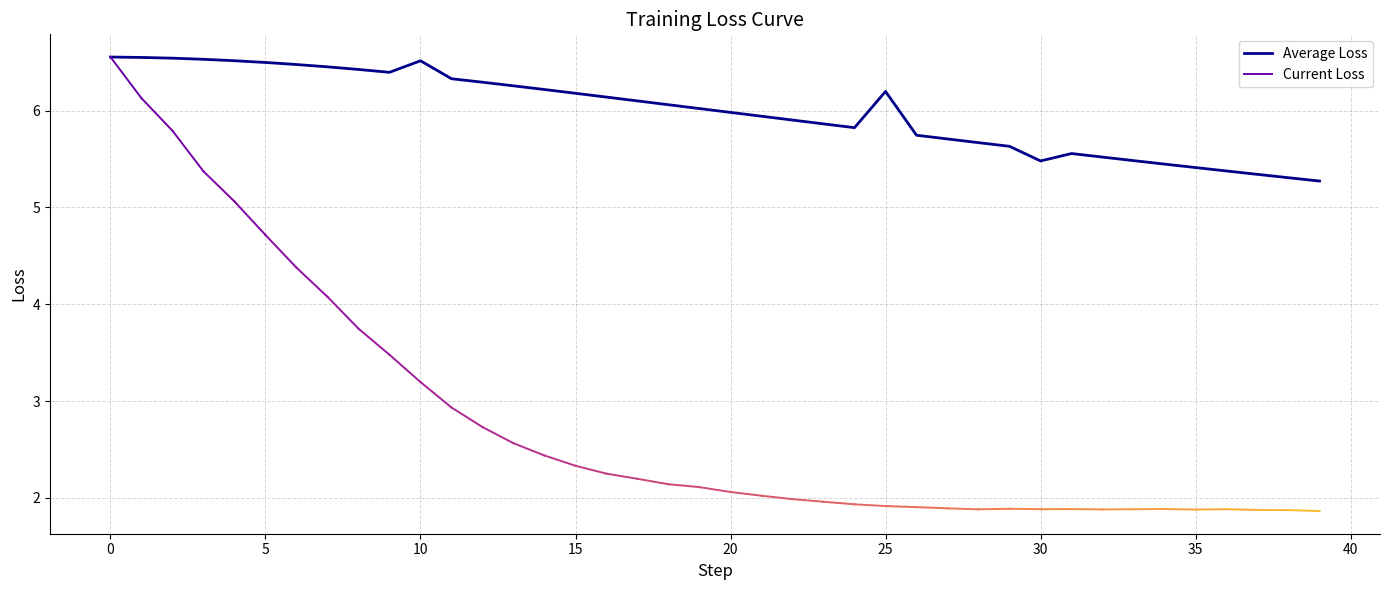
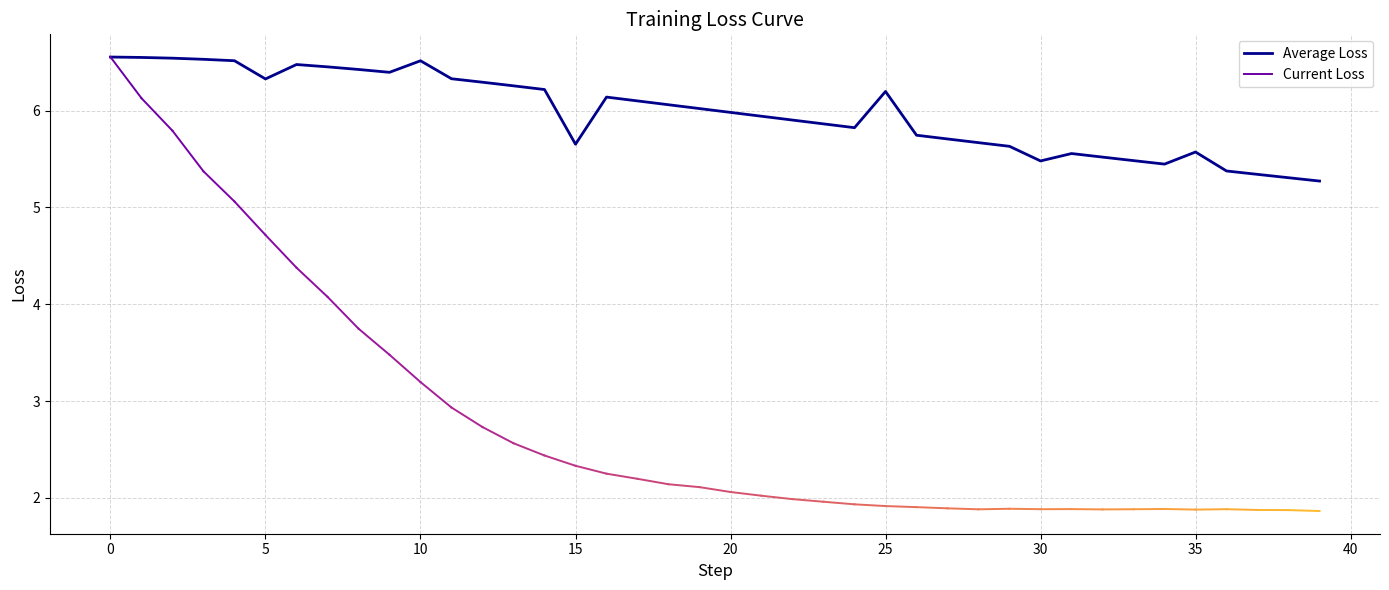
Average Loss, 5: 6.5 -> 6.3
Average Loss, 15: 6.2 -> 5.7
Average Loss, 35: 5.4 -> 5.6
